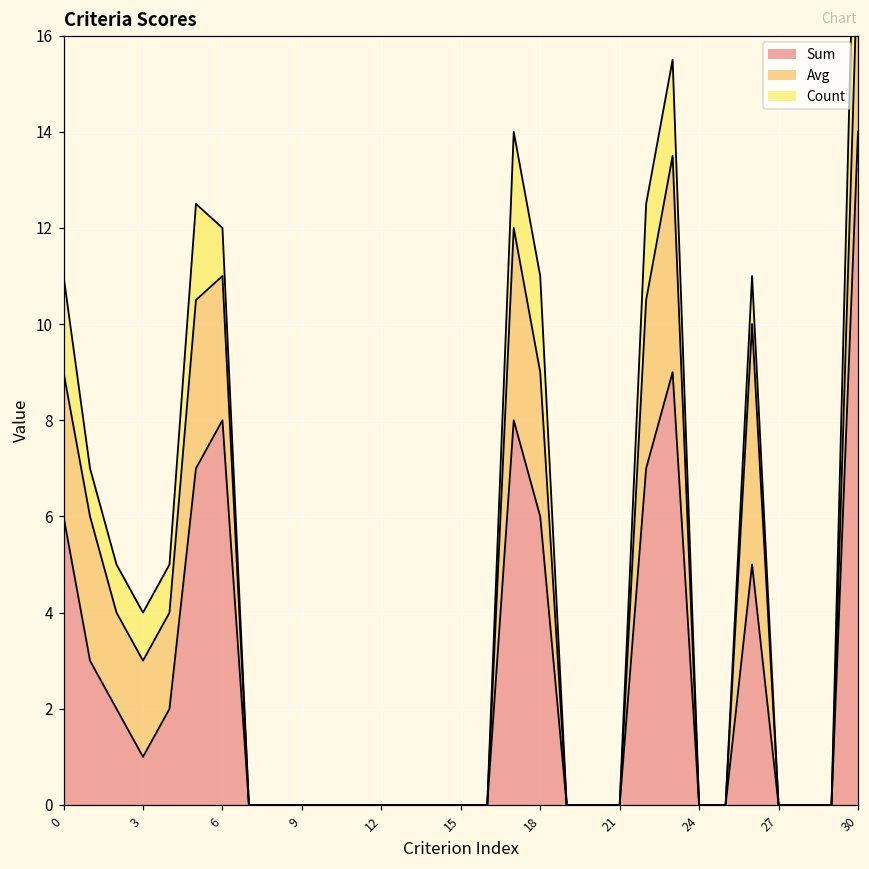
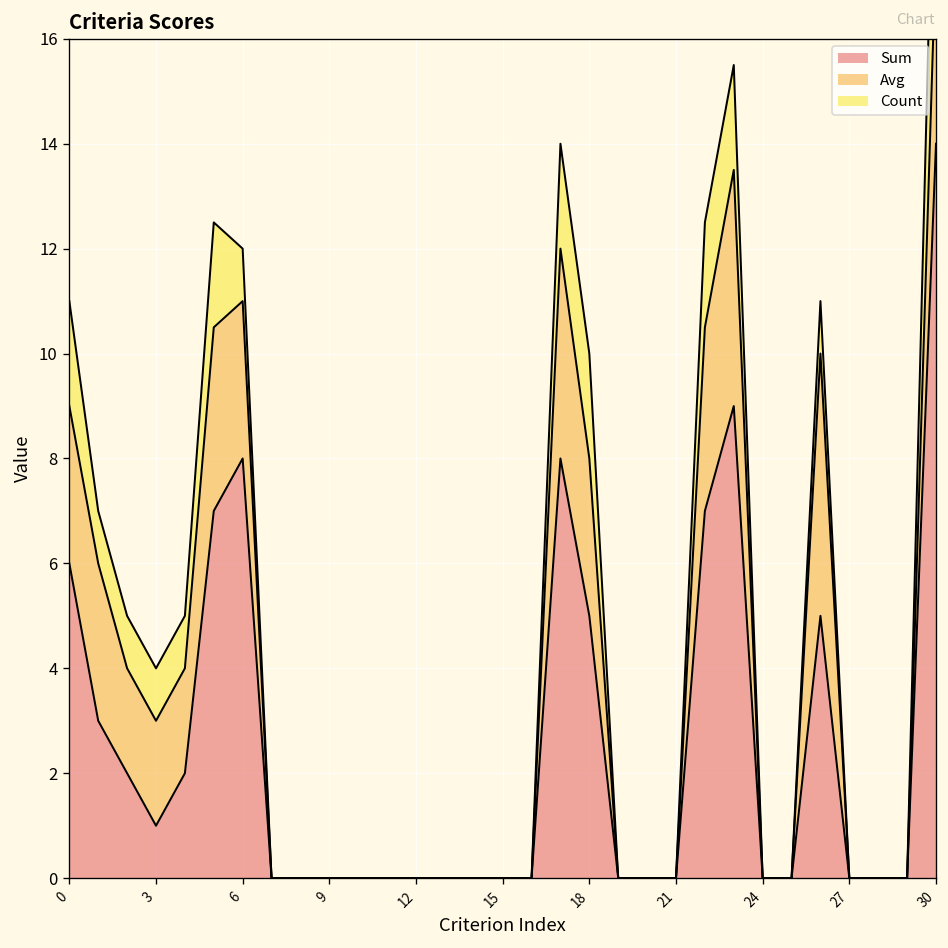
Sum, 18: 6 -> 5
